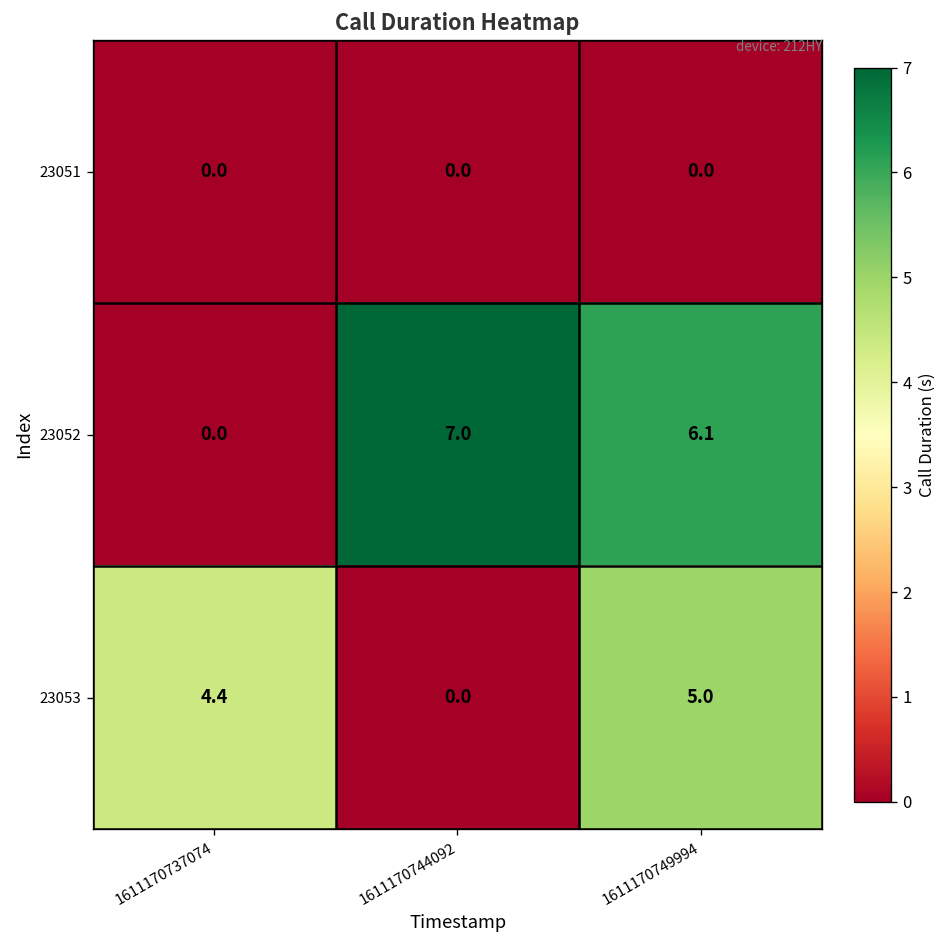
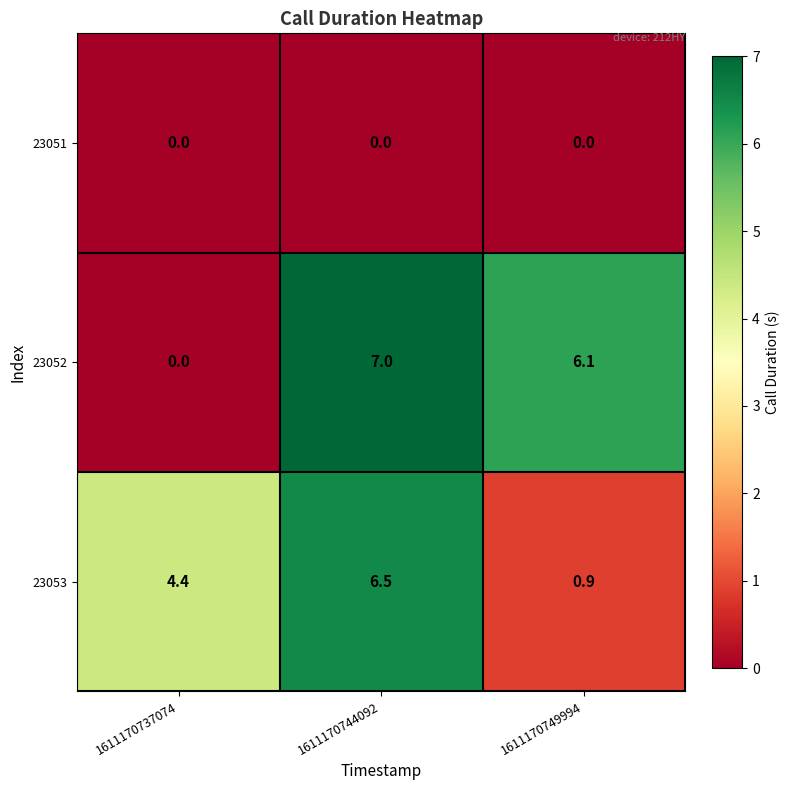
23053, 1611170744092: 0.0 -> 6.5
23053, 1611170749994: 5.0 -> 0.9
